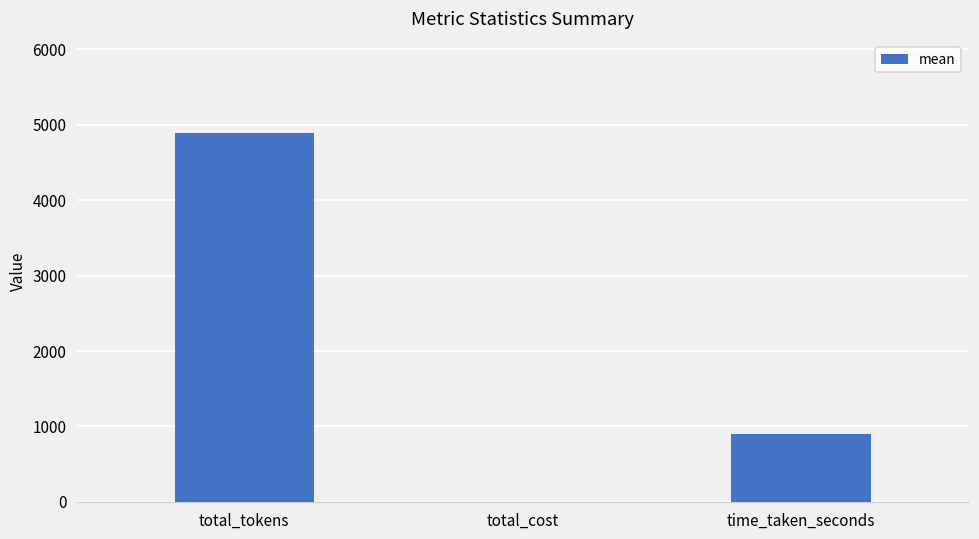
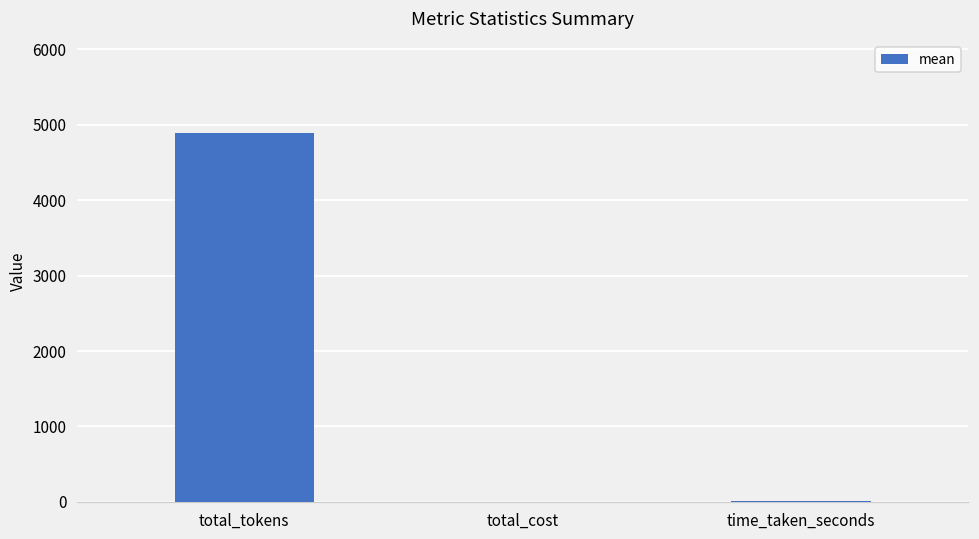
time_taken_seconds: 900 -> 0
